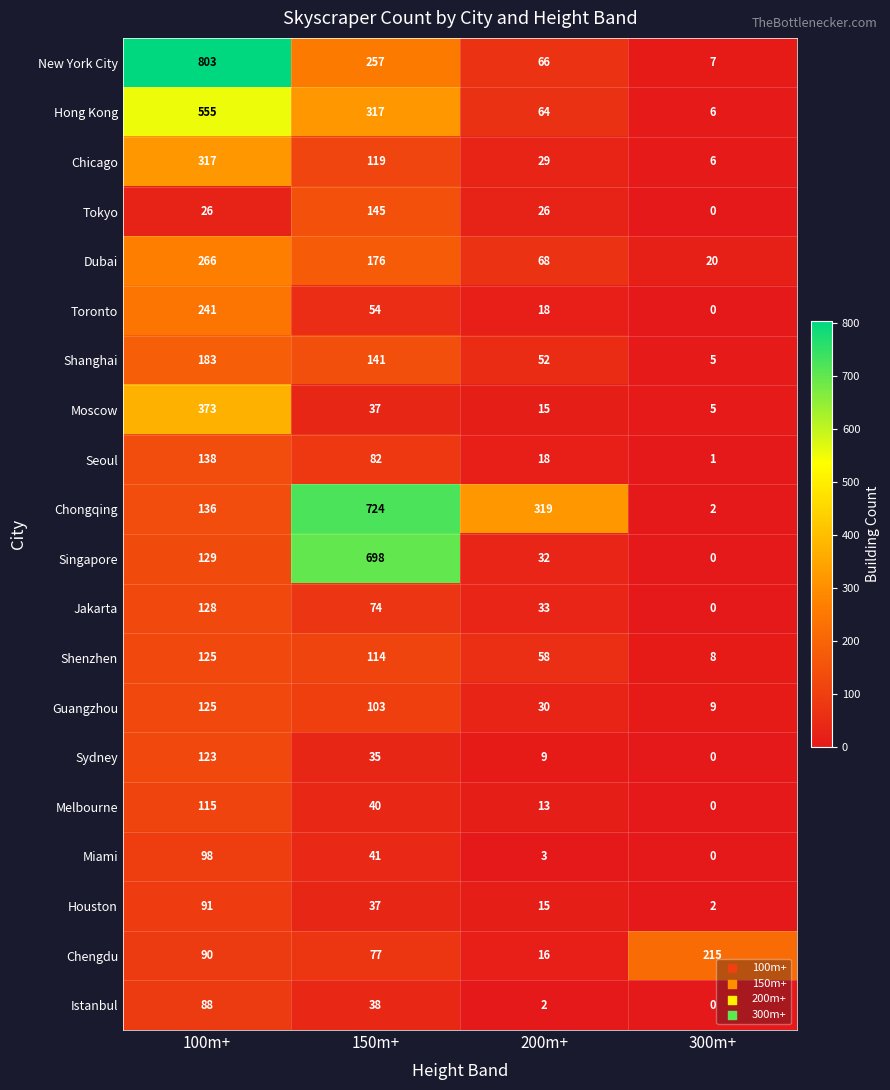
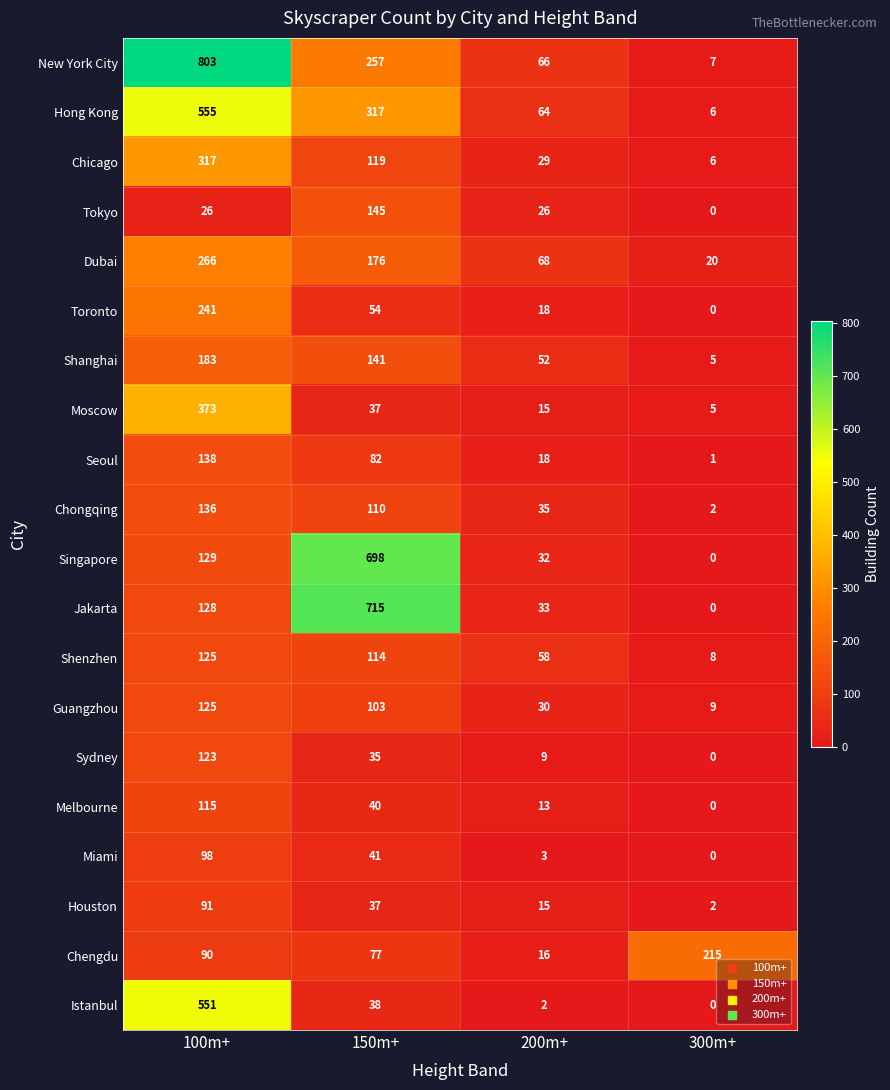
Chongqing, 150m+: 724 -> 110
Chongqing, 200m+: 319 -> 35
Jakarta, 150m+: 74 -> 715
Istanbul, 100m+: 88 -> 551
